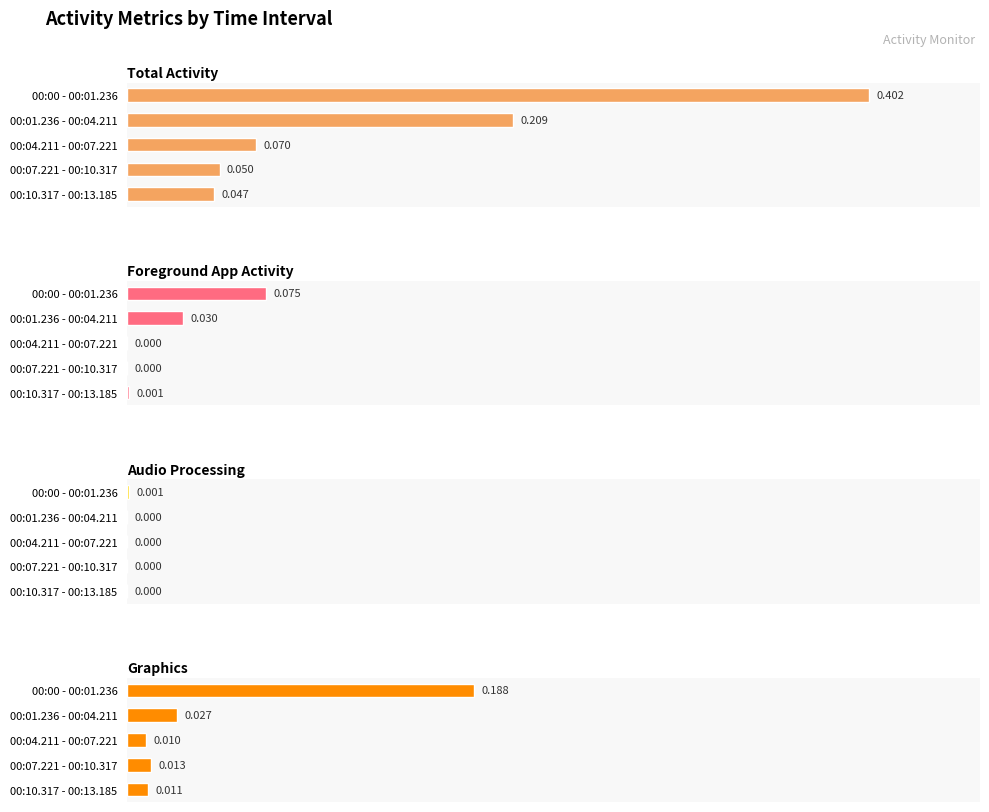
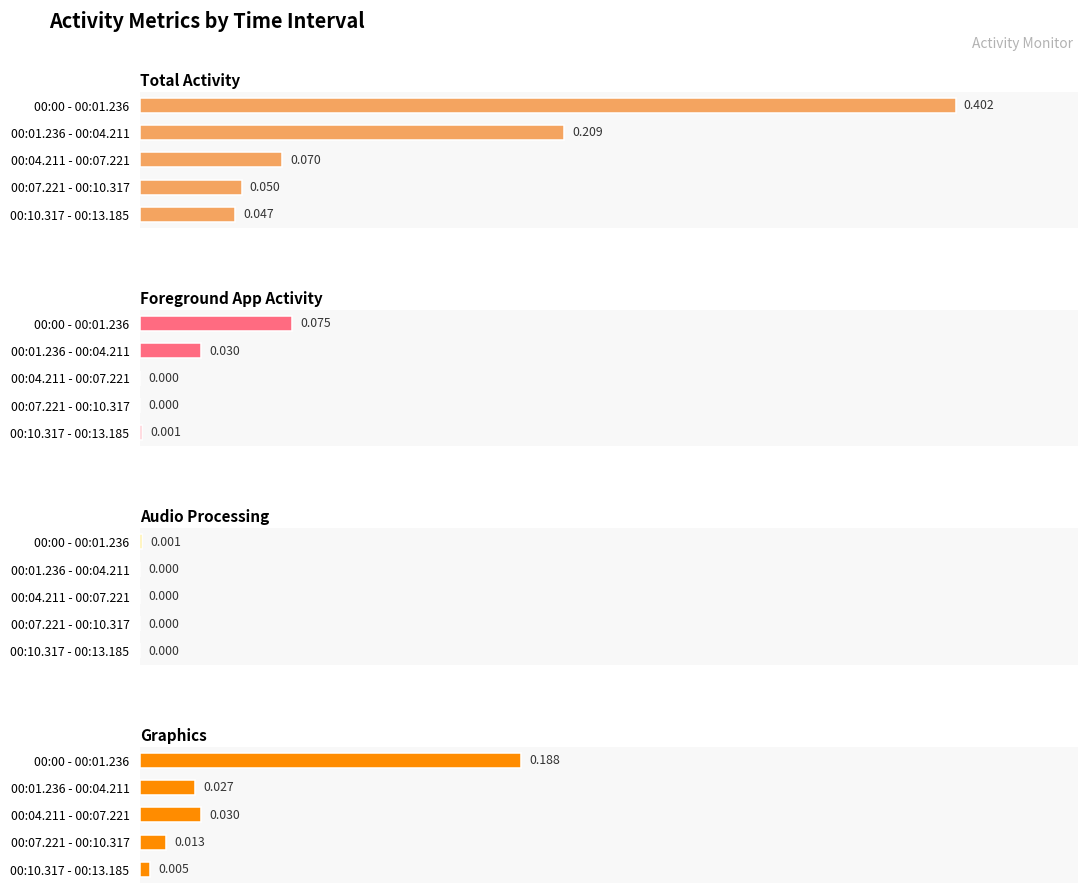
Graphics, 00:04.211 - 00:07.221: 0.010 -> 0.030
Graphics, 00:10.317 - 00:13.185: 0.011 -> 0.005
